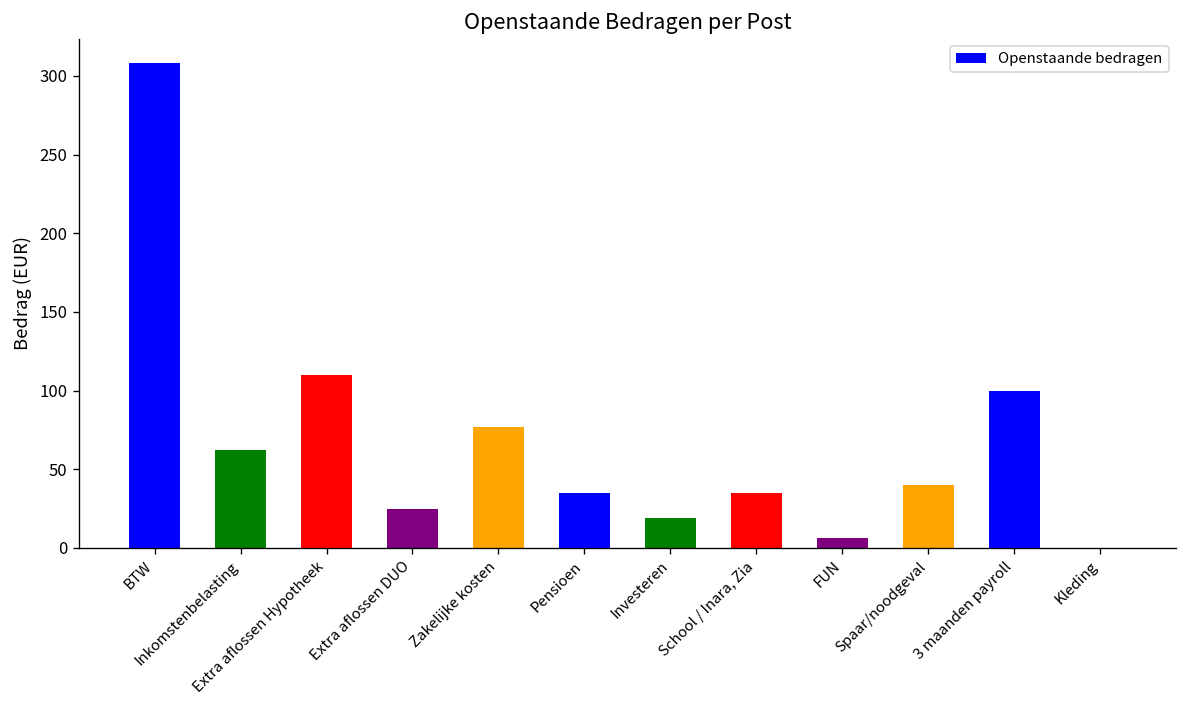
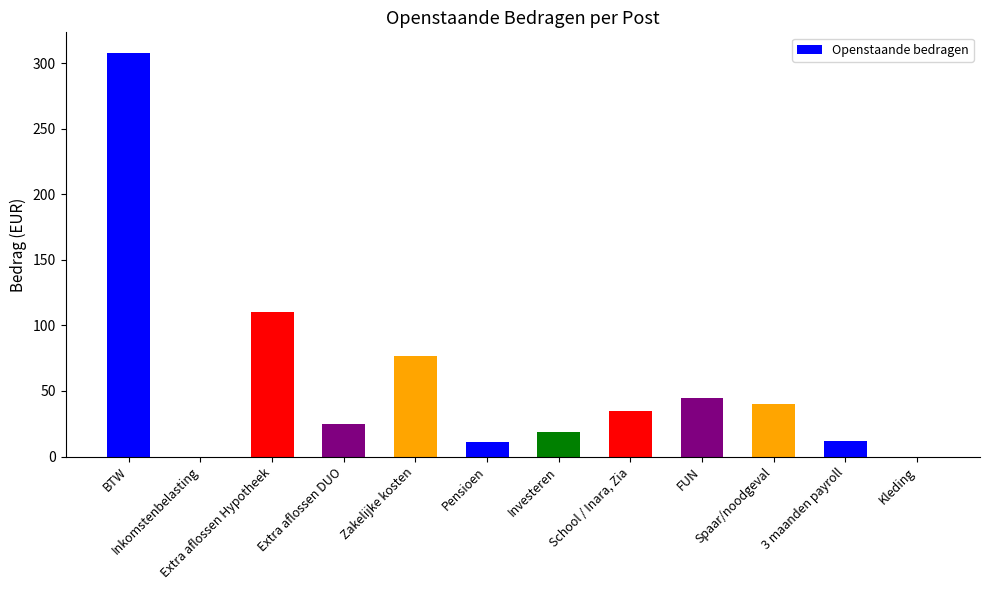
Inkomstenbelasting: 62 -> 0
Pensioen: 35 -> 11
FUN: 6 -> 45
3 maanden payroll: 100 -> 12
